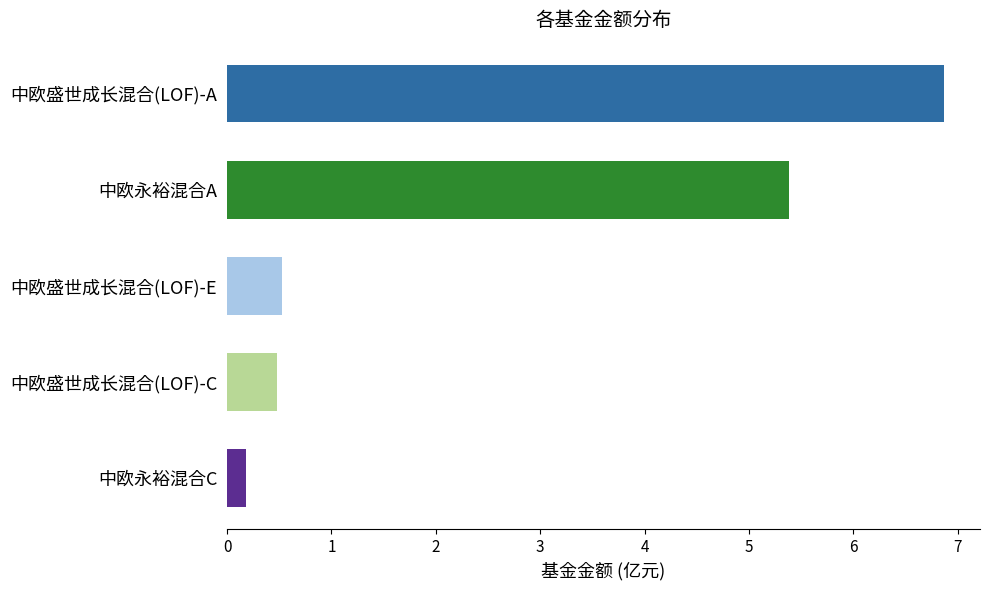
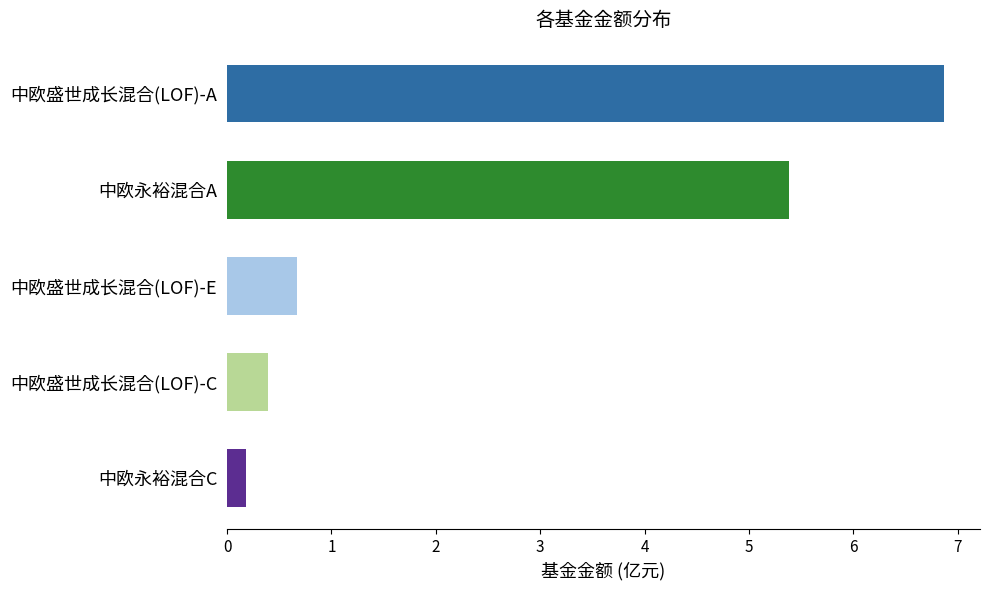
中欧盛世成长混合(LOF)-E: 0.53 -> 0.67
中欧盛世成长混合(LOF)-C: 0.48 -> 0.39
